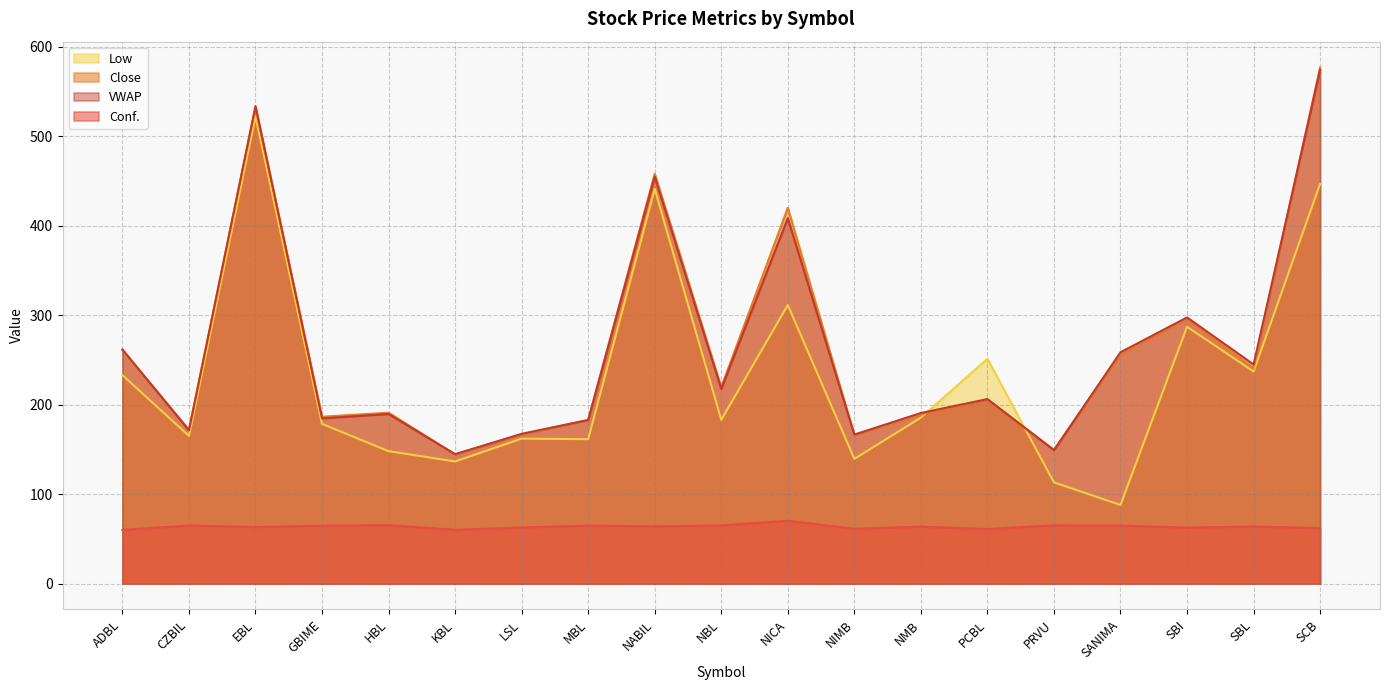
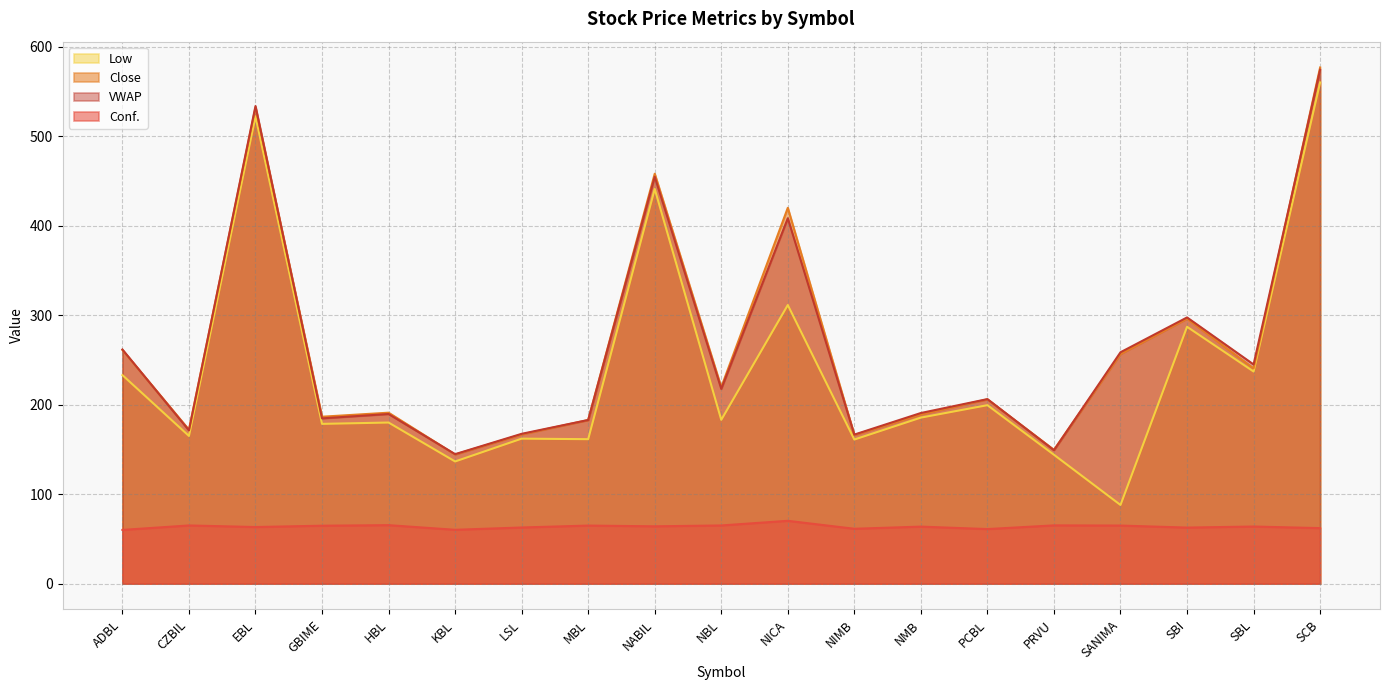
Low, HBL: 150 -> 180
Low, NIMB: 140 -> 160
Low, PCBL: 250 -> 200
Low, PRVU: 110 -> 140
Low, SCB: 450 -> 560
